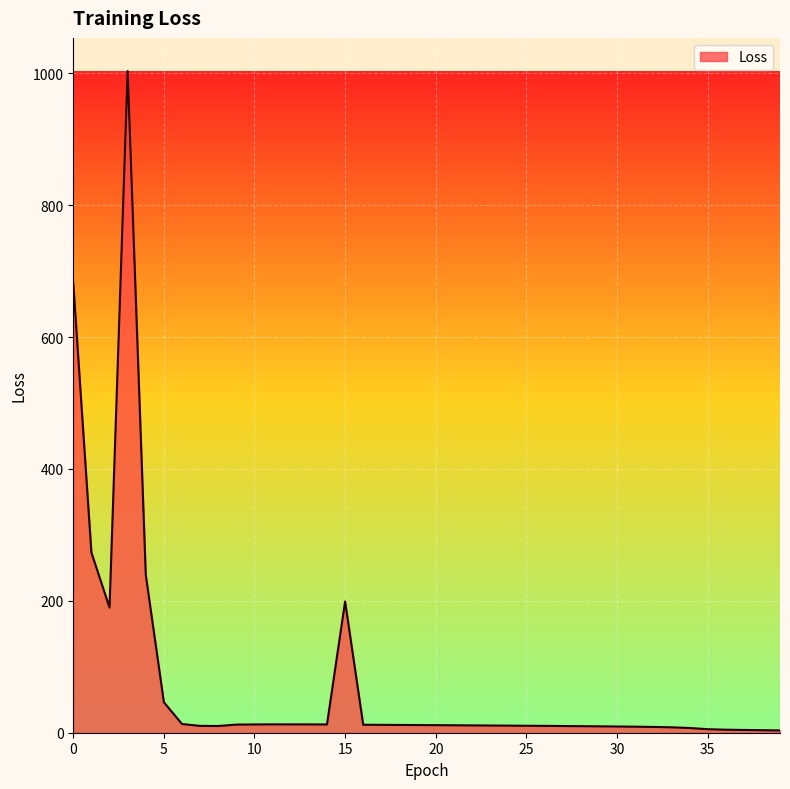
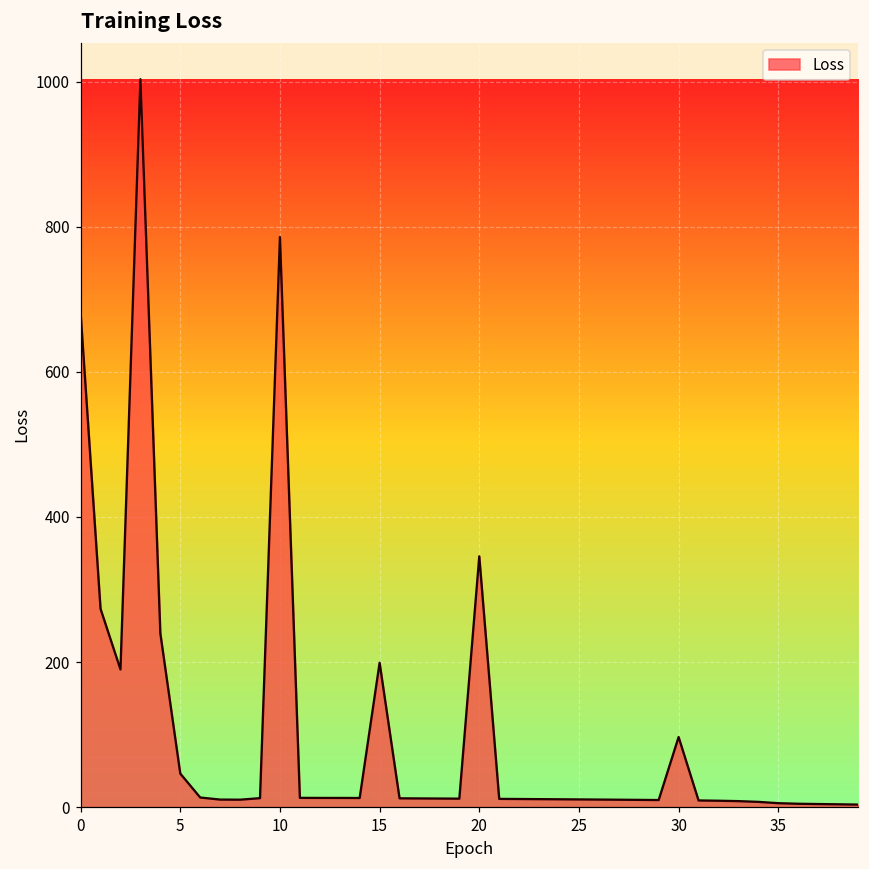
10: 10 -> 790
20: 10 -> 350
30: 10 -> 100
